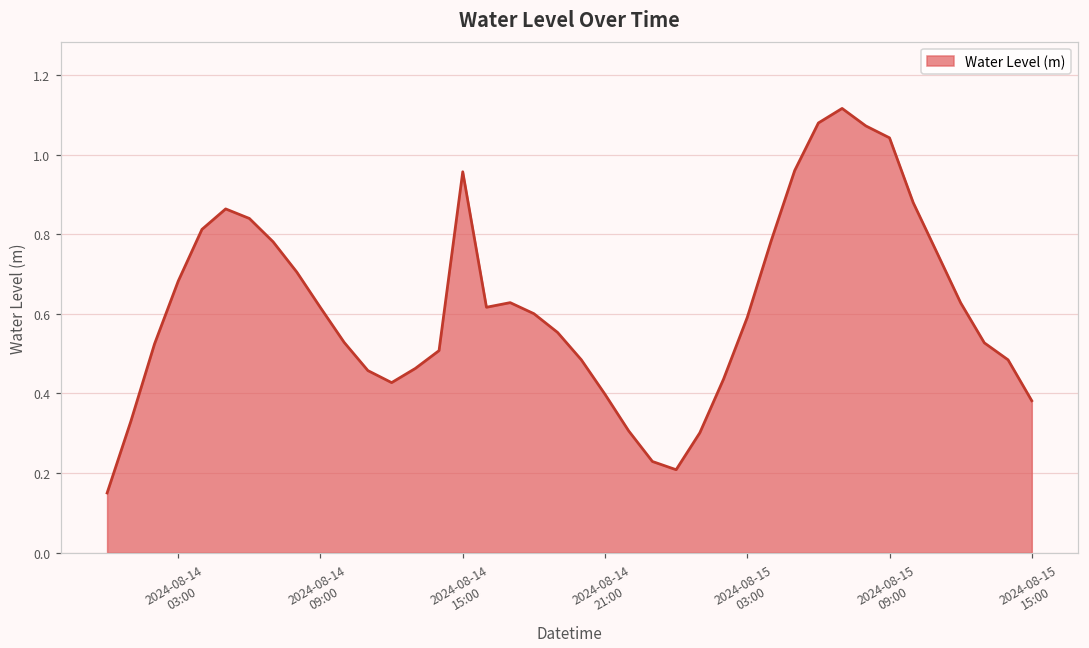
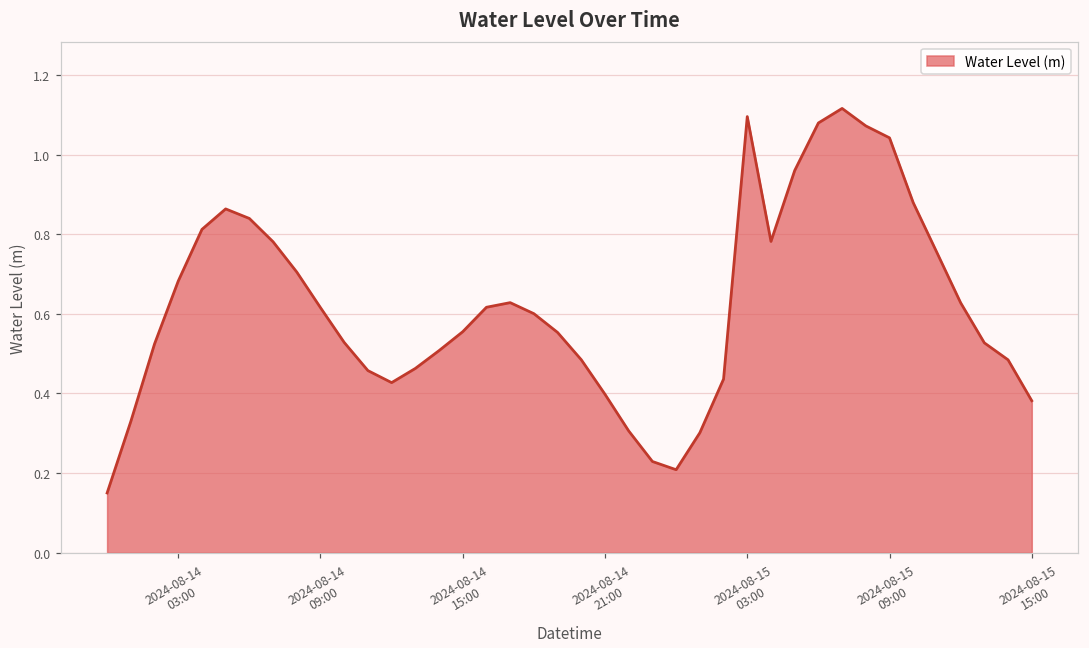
2024-08-14 15:00: 0.96 -> 0.56
2024-08-15 03:00: 0.59 -> 1.10
